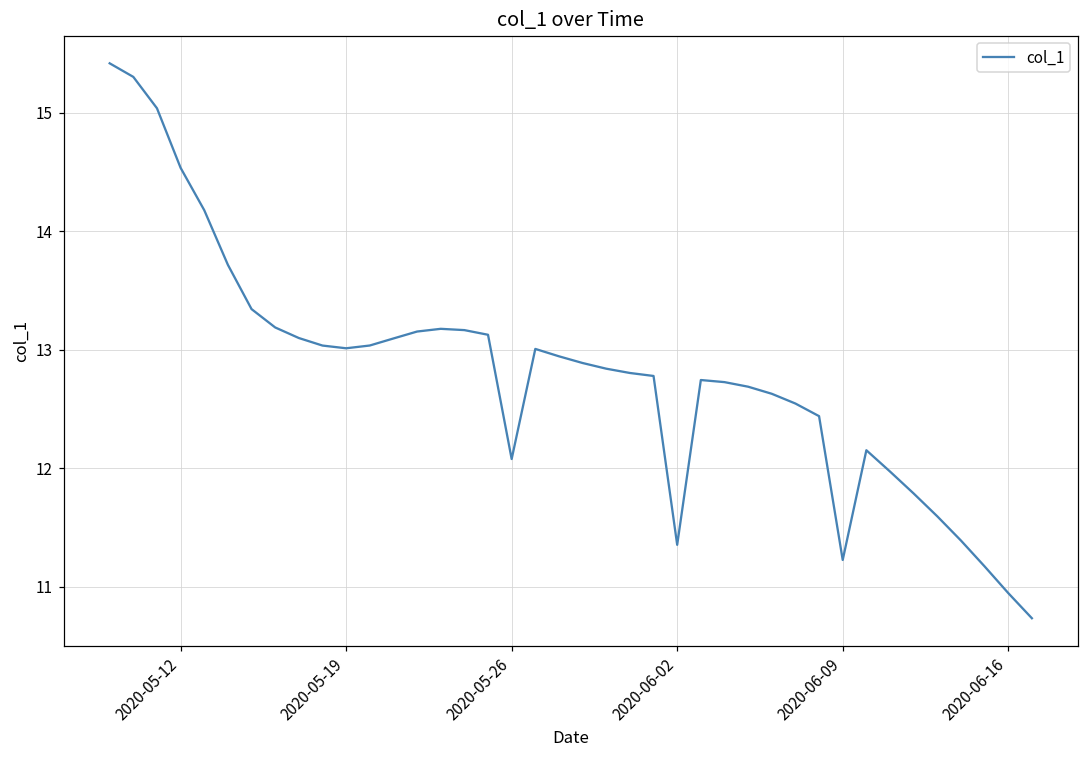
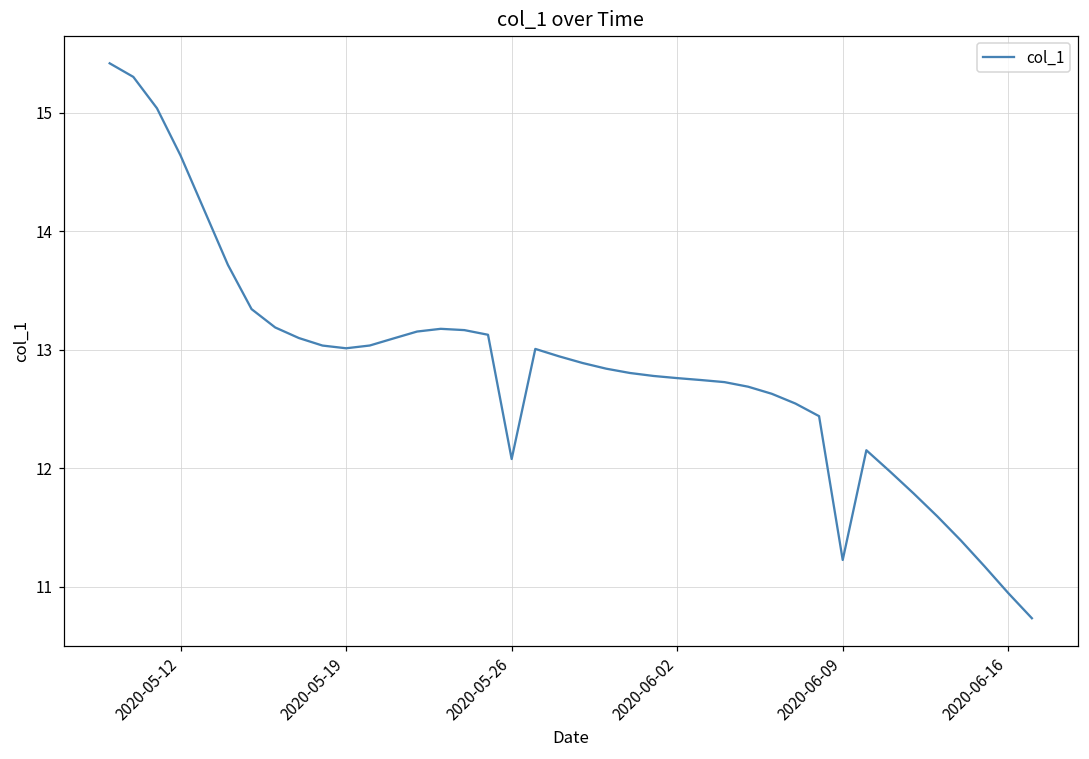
2020-05-12: 14.53 -> 14.64
2020-06-02: 11.36 -> 12.76
